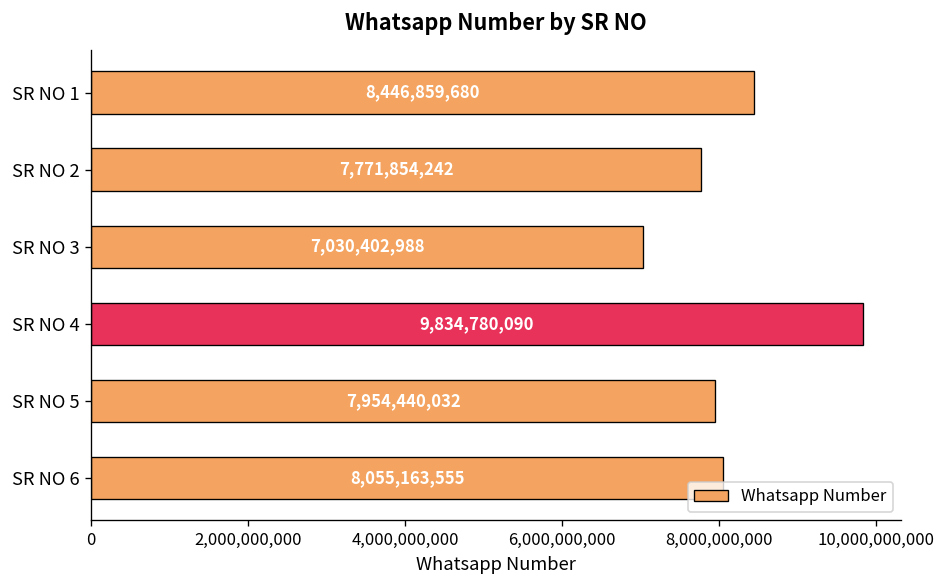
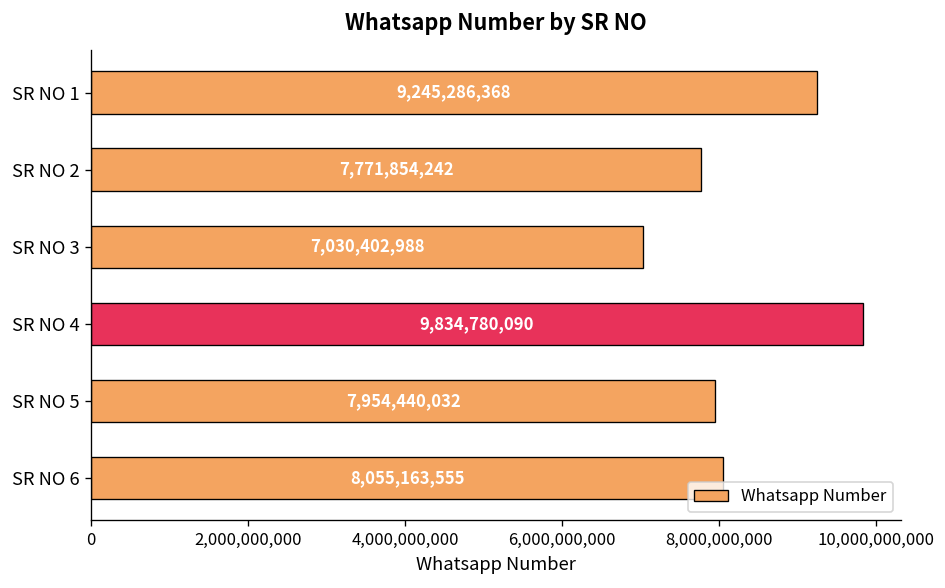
SR NO 1: 8,446,859,680 -> 9,245,286,368
